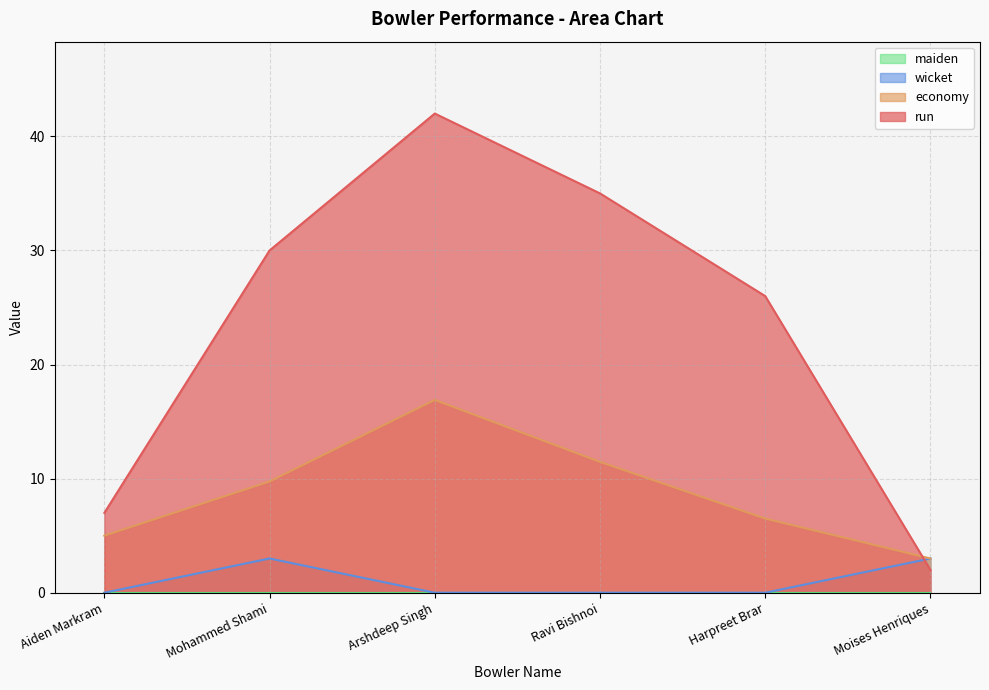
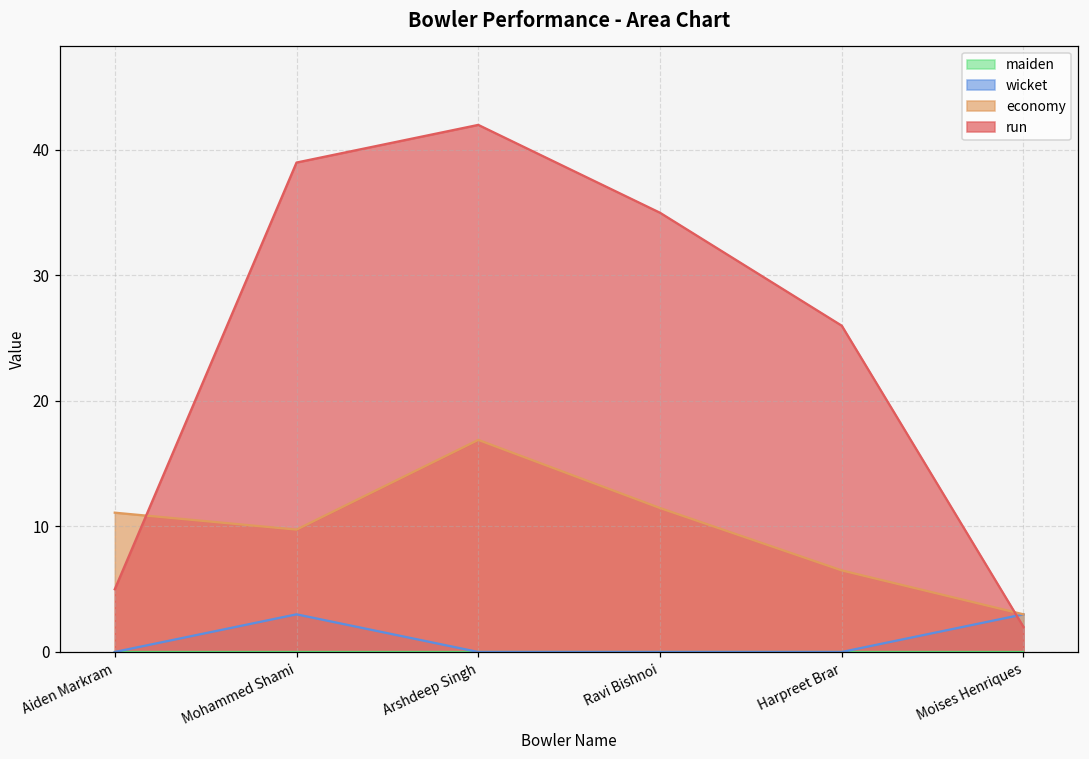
economy, Aiden Markram: 5.0 -> 11.1
run, Aiden Markram: 7 -> 5
run, Mohammed Shami: 30 -> 39
